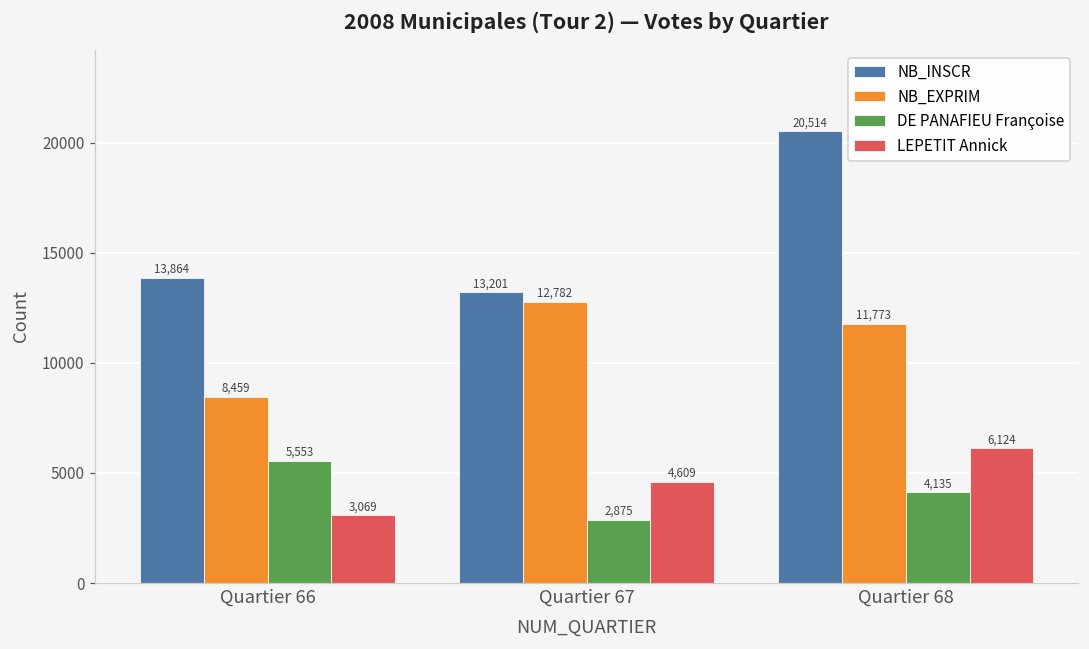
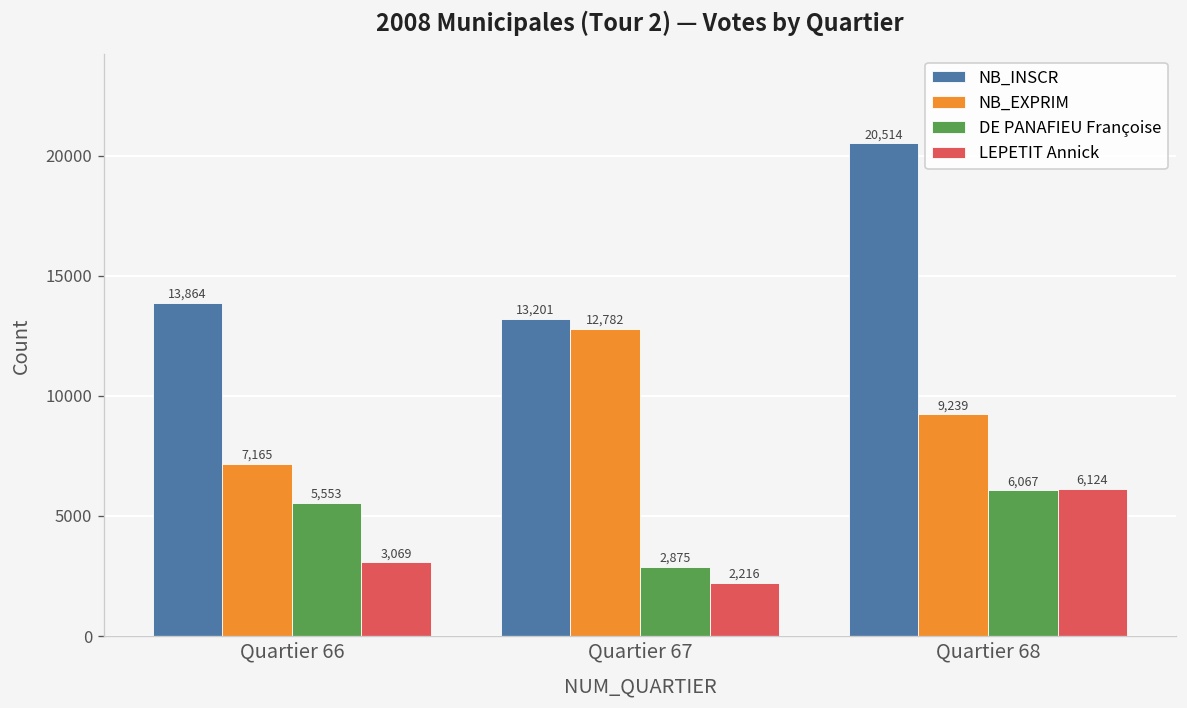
NB_EXPRIM, Quartier 66: 8,459 -> 7,165
LEPETIT Annick, Quartier 67: 4,609 -> 2,216
NB_EXPRIM, Quartier 68: 11,773 -> 9,239
DE PANAFIEU Françoise, Quartier 68: 4,135 -> 6,067
